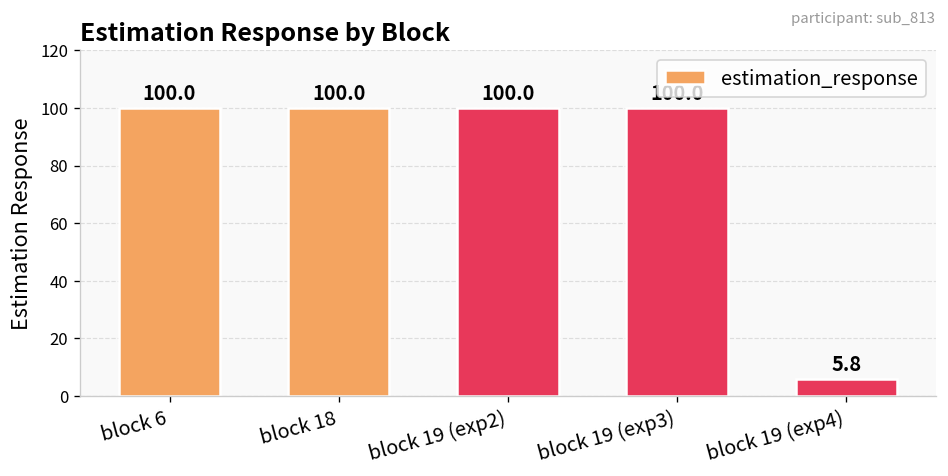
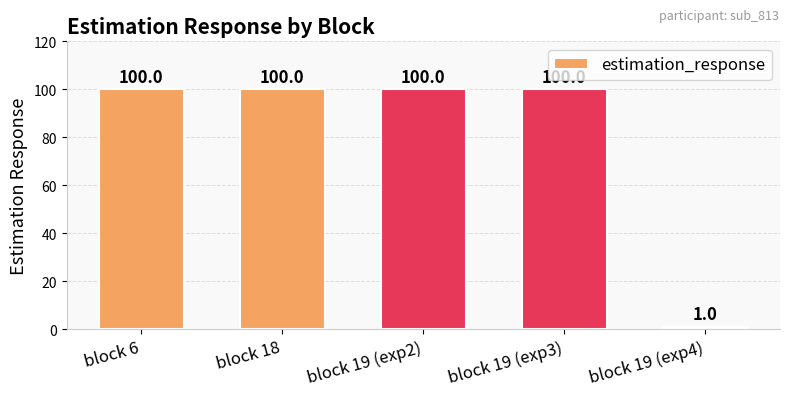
block 19 (exp4): 5.8 -> 1.0
